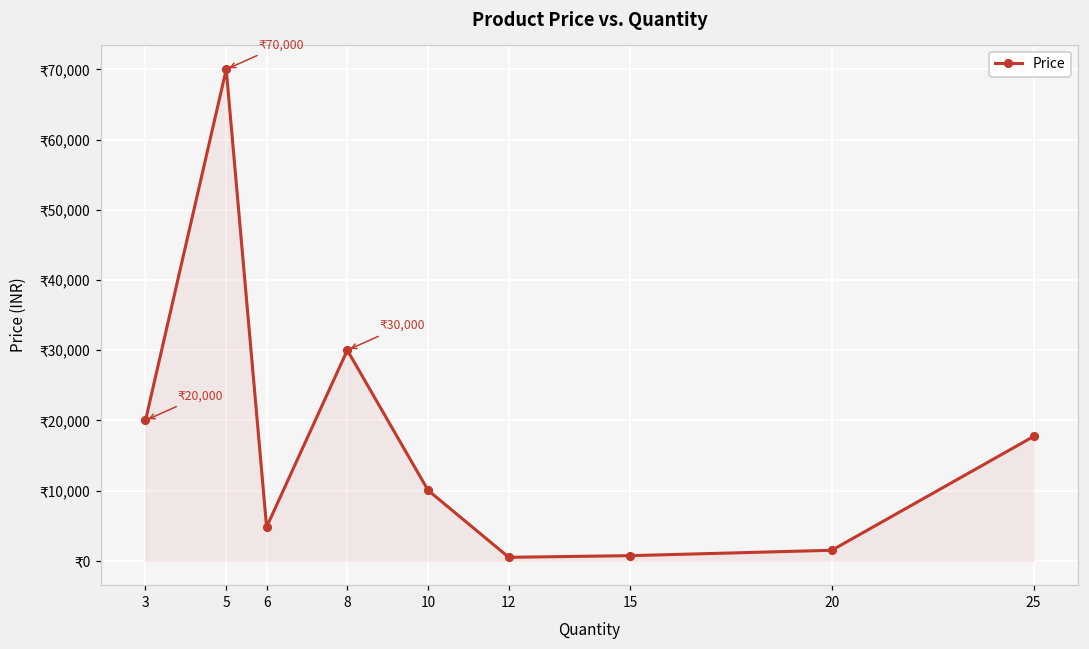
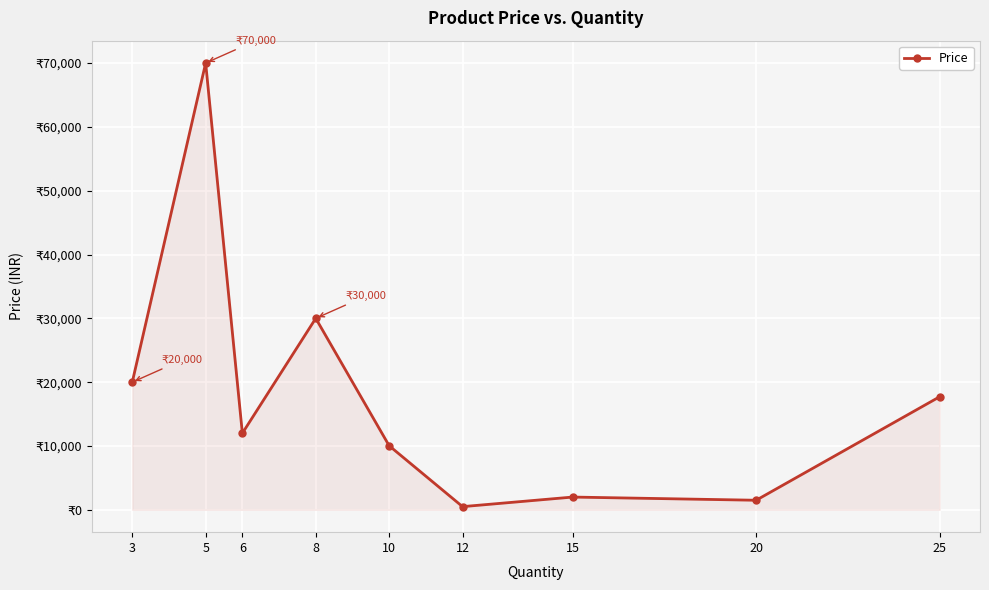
6: ₹5,000 -> ₹12,000
15: ₹1,000 -> ₹2,000
